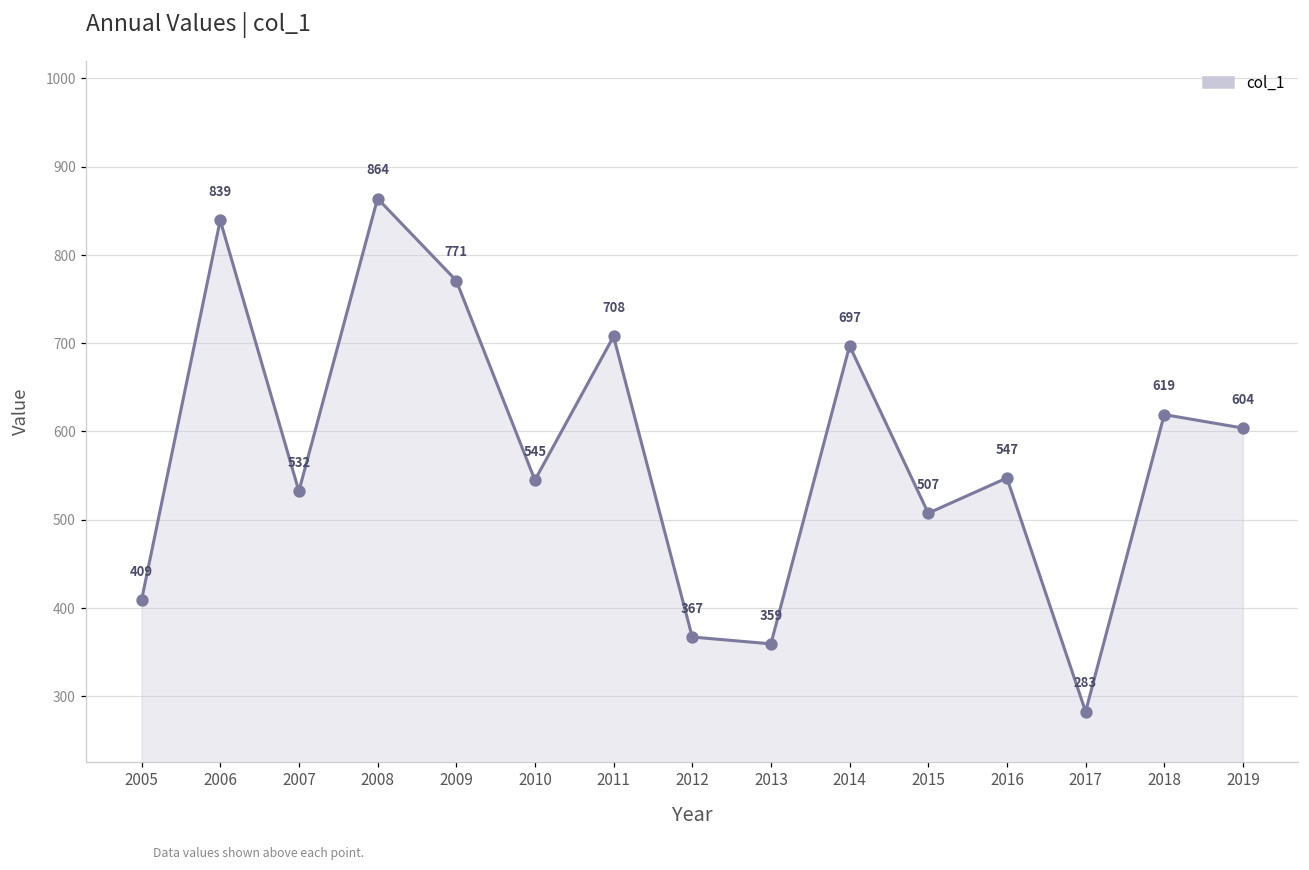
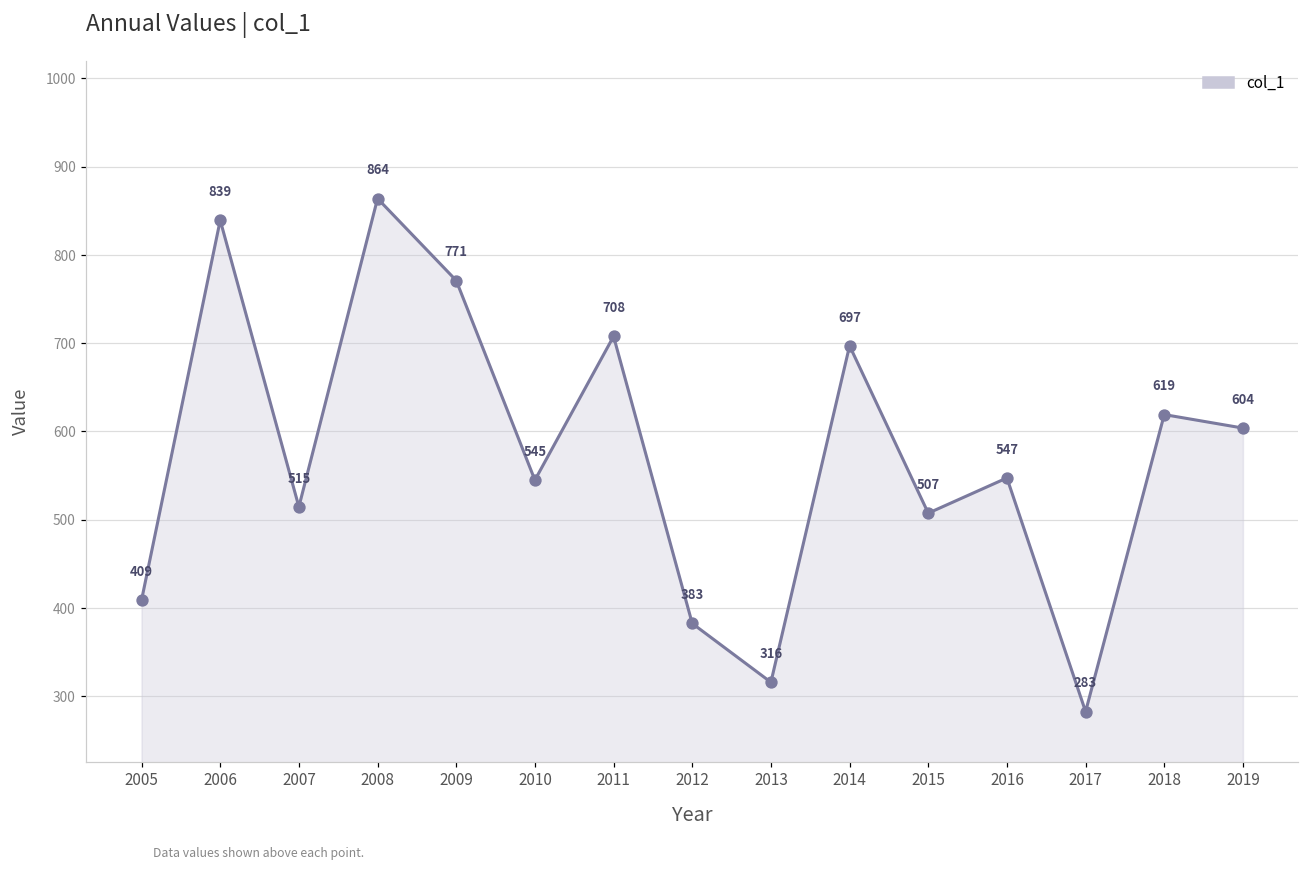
2007: 532 -> 515
2012: 367 -> 383
2013: 359 -> 316
